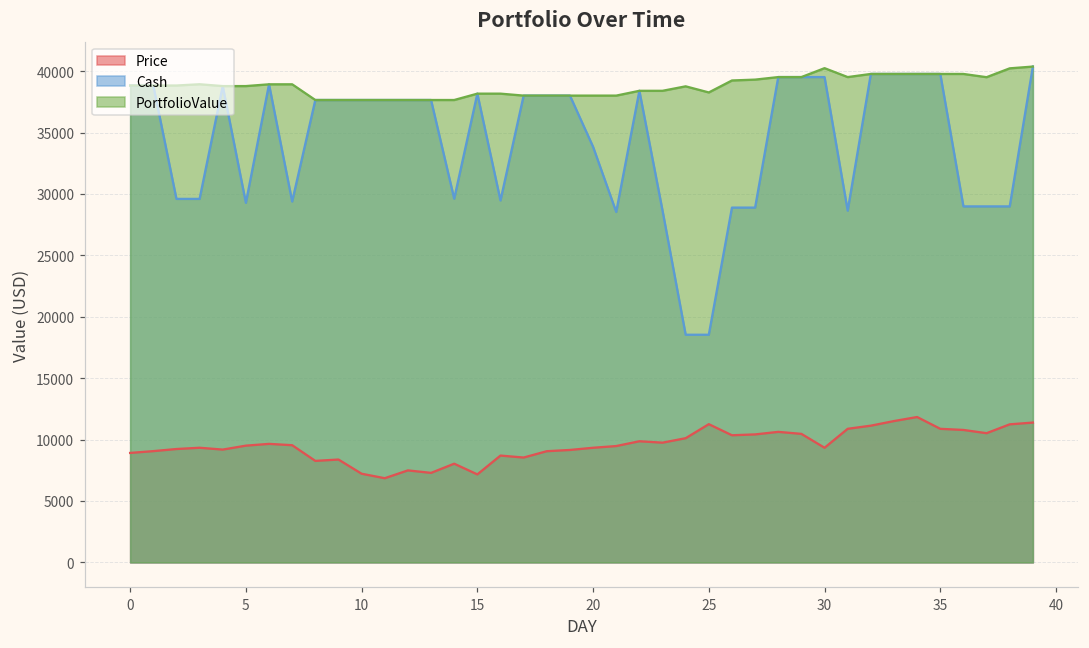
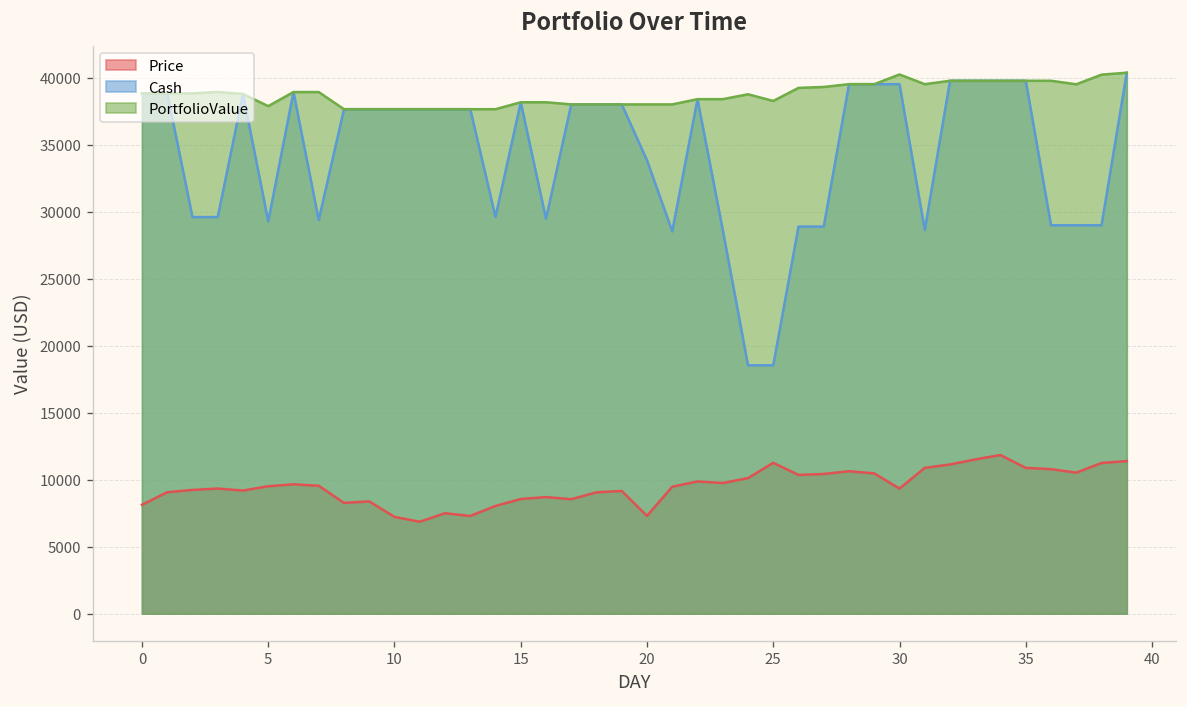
Price, 0: 8900 -> 8100
PortfolioValue, 5: 38800 -> 37900
Price, 15: 7200 -> 8600
Price, 20: 9300 -> 7300
